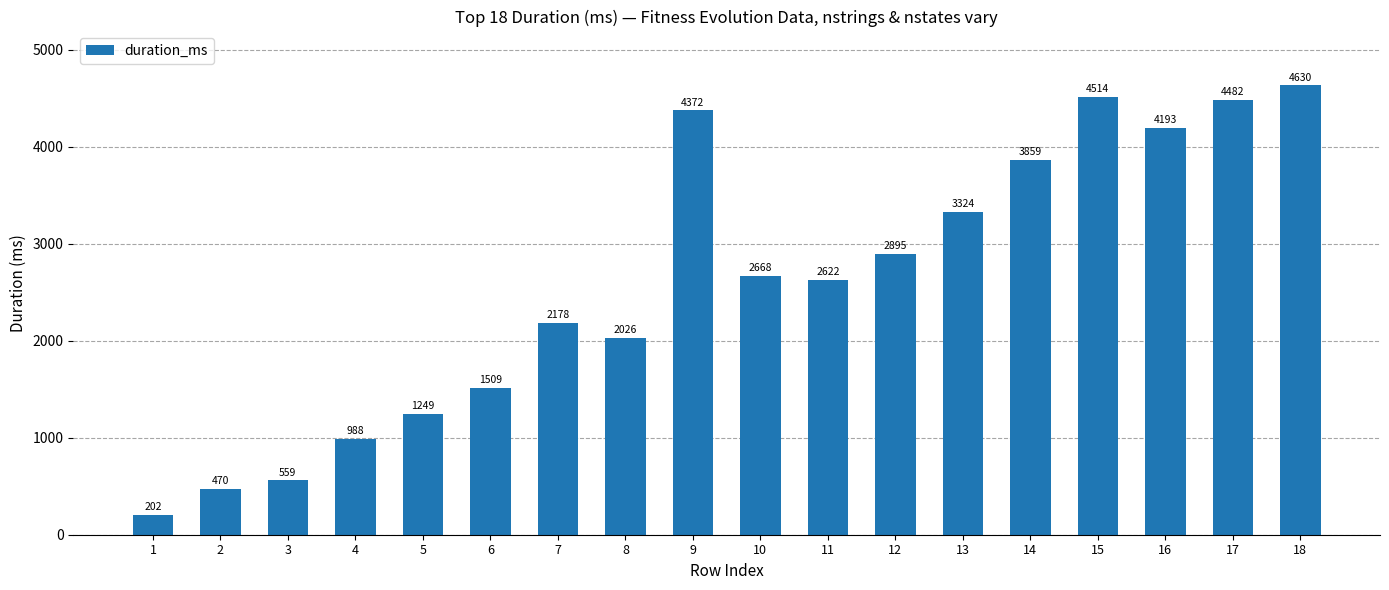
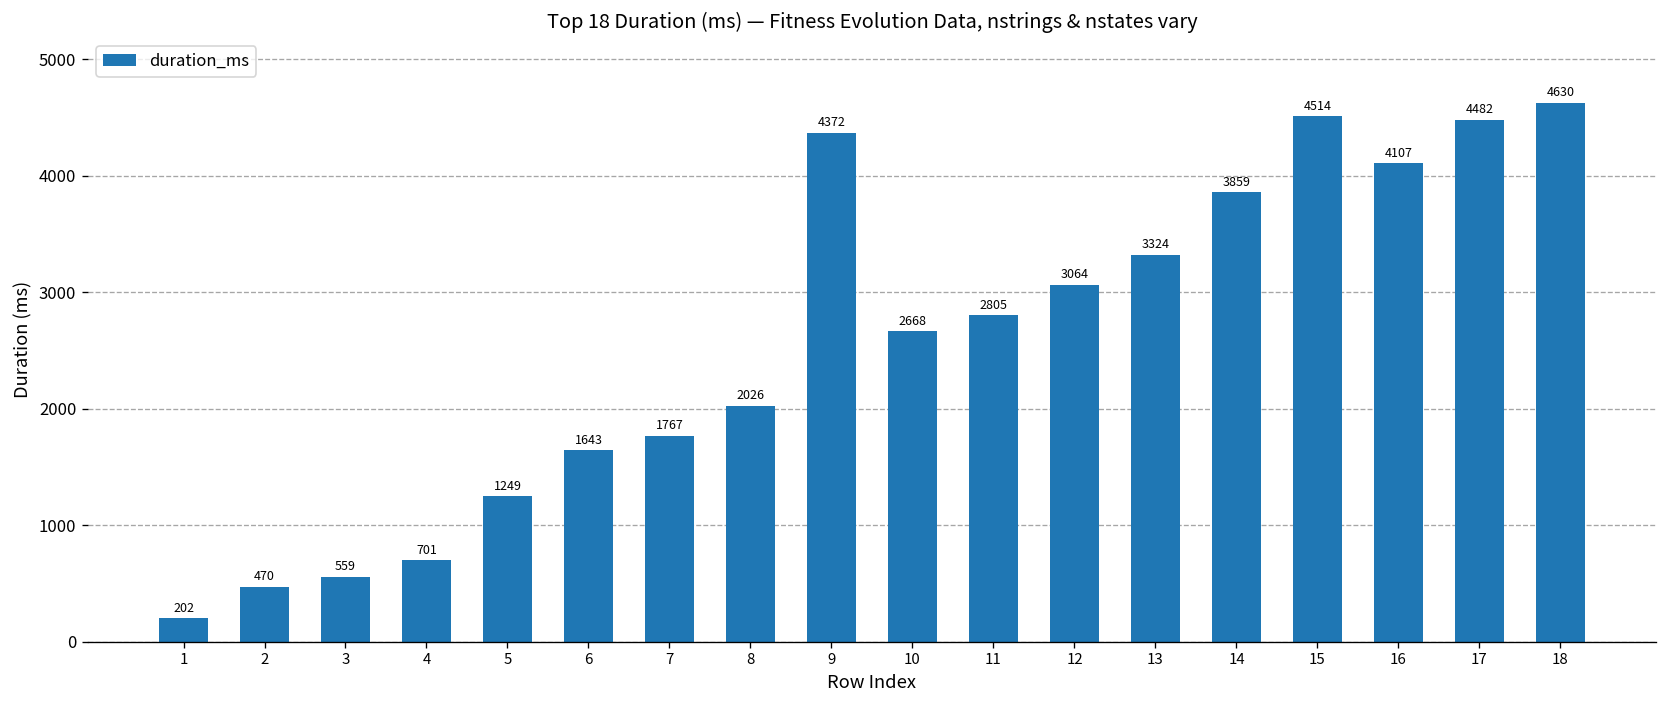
4: 988 -> 701
6: 1509 -> 1643
7: 2178 -> 1767
11: 2622 -> 2805
12: 2895 -> 3064
16: 4193 -> 4107
